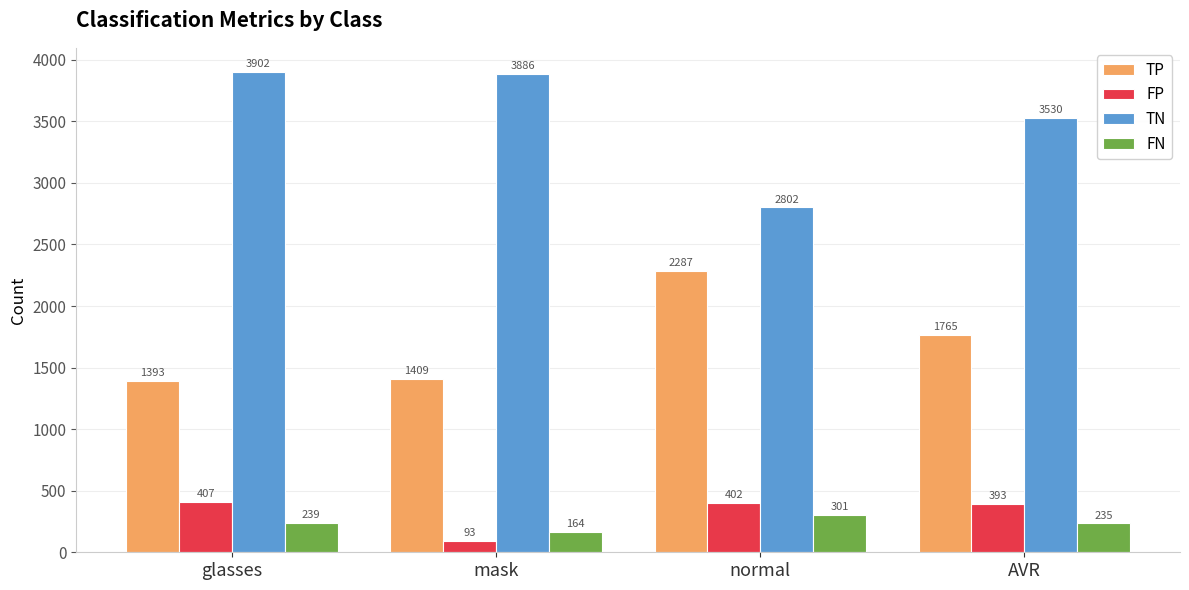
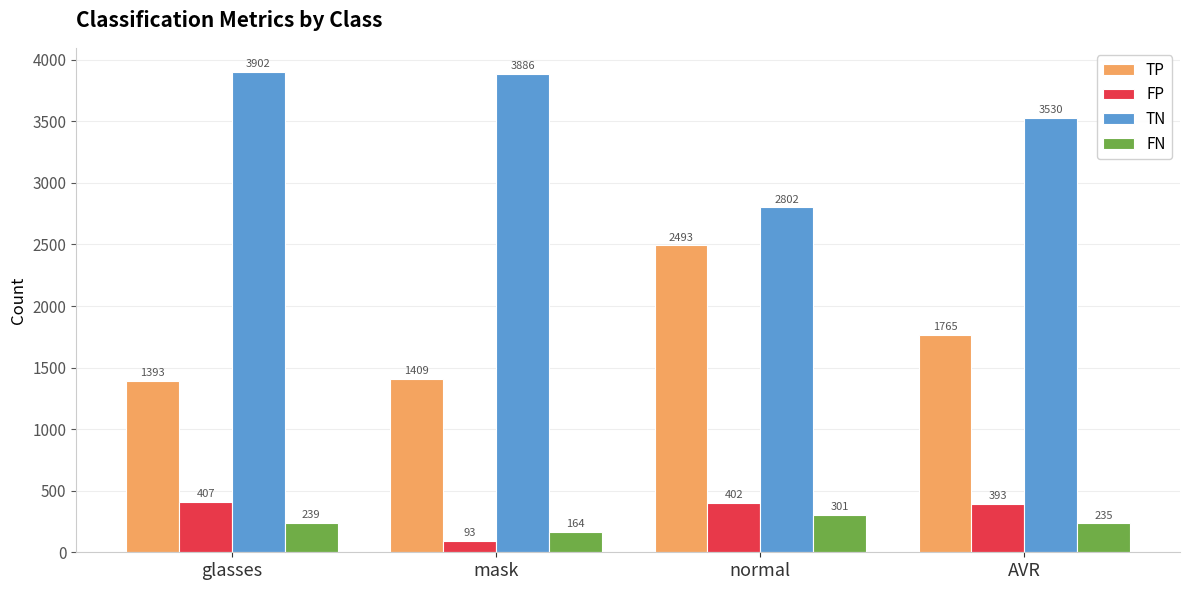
TP, normal: 2287 -> 2493
